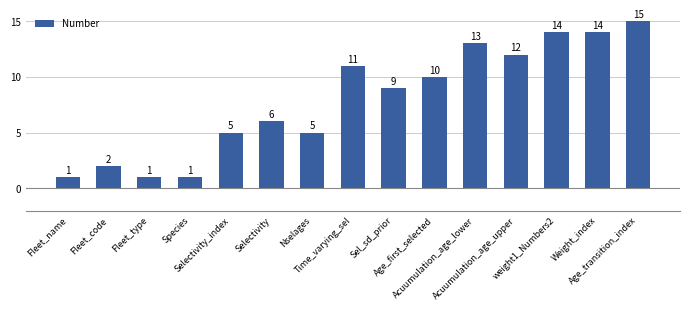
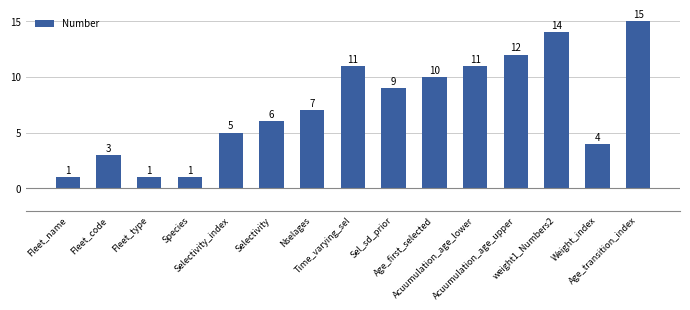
Fleet_code: 2 -> 3
Nselages: 5 -> 7
Acuumulation_age_lower: 13 -> 11
Weight_index: 14 -> 4
